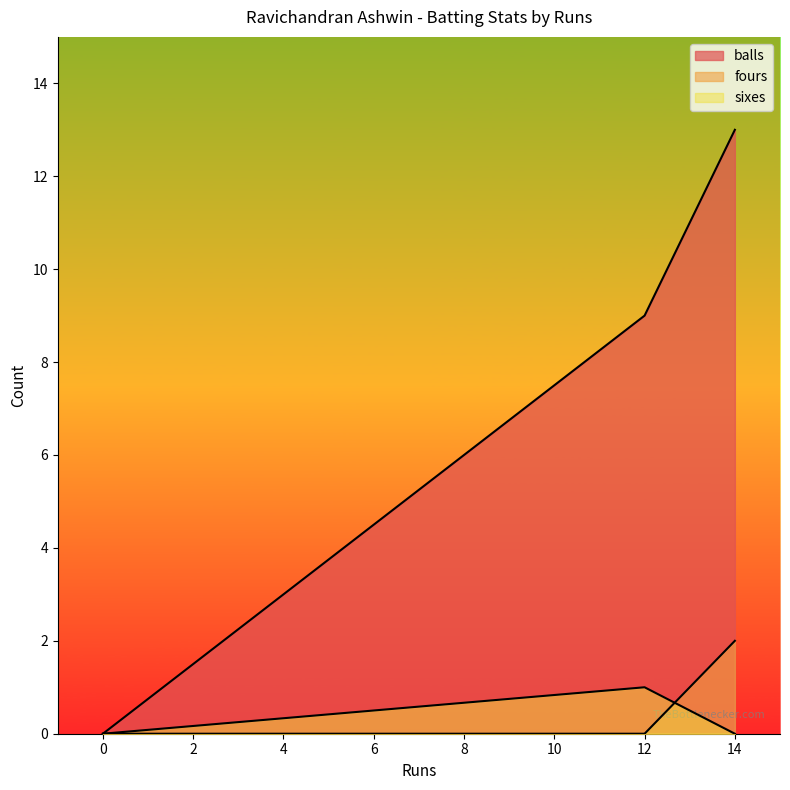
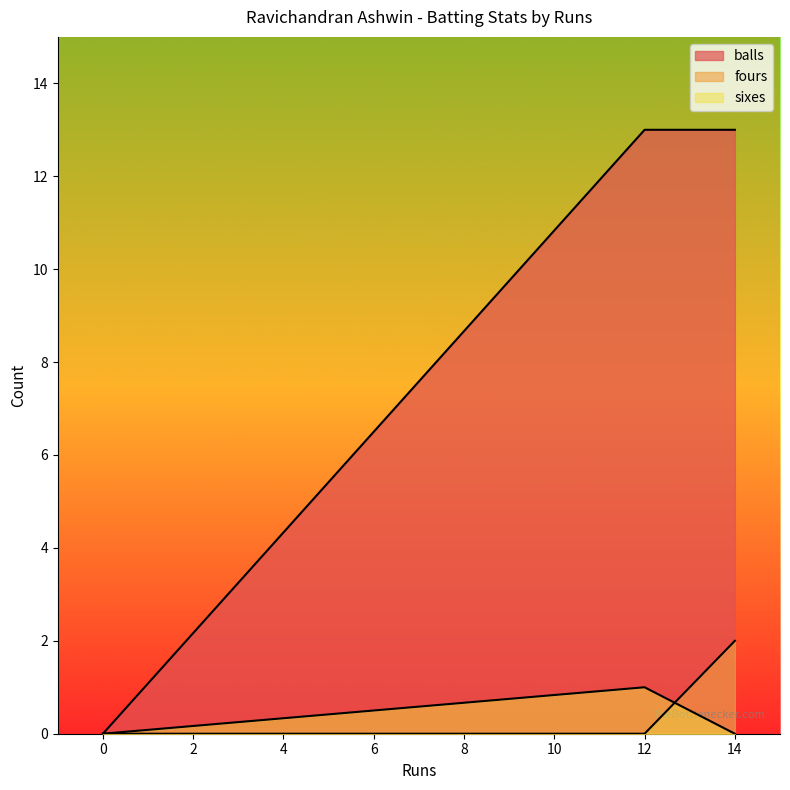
balls, 12: 9 -> 13
